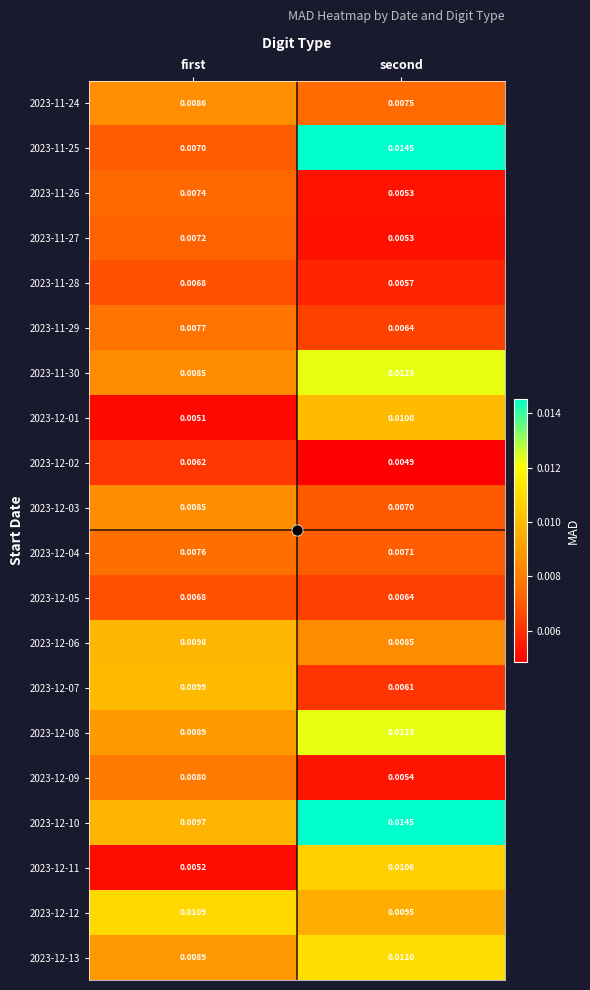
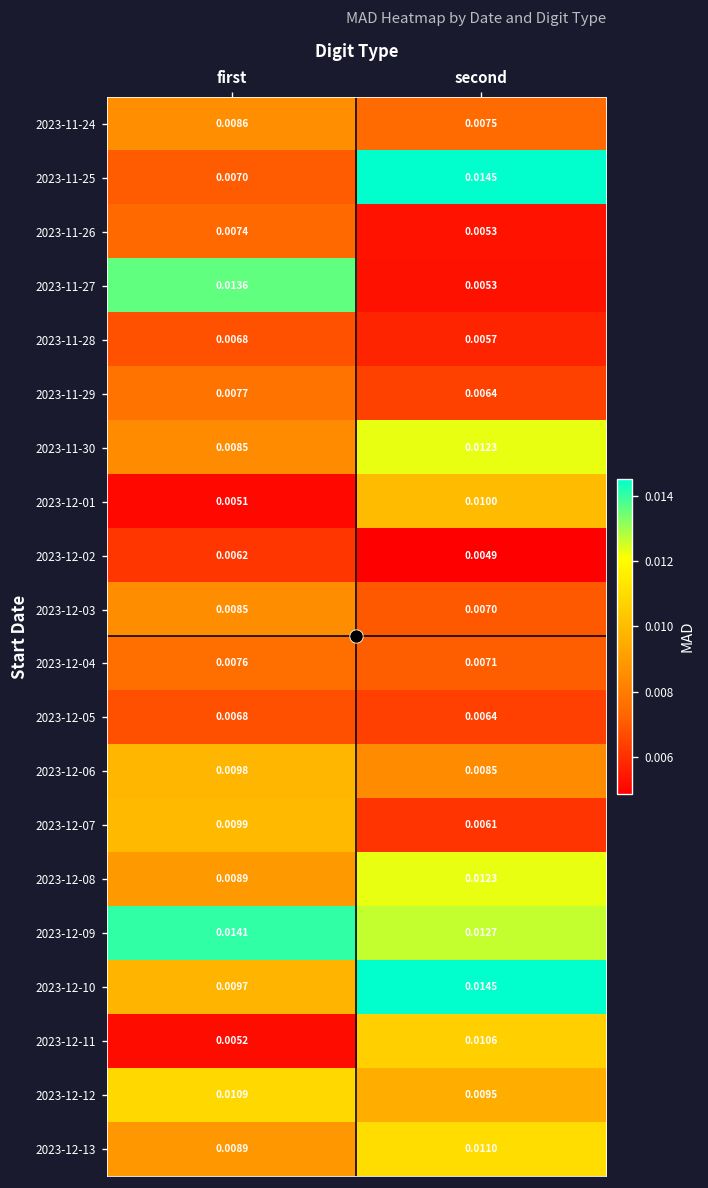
2023-11-27, first: 0.0072 -> 0.0136
2023-12-09, first: 0.0080 -> 0.0141
2023-12-09, second: 0.0054 -> 0.0127
